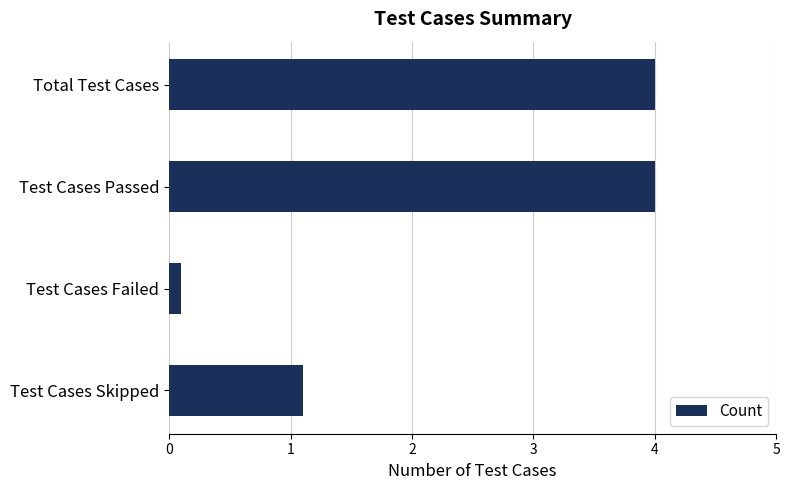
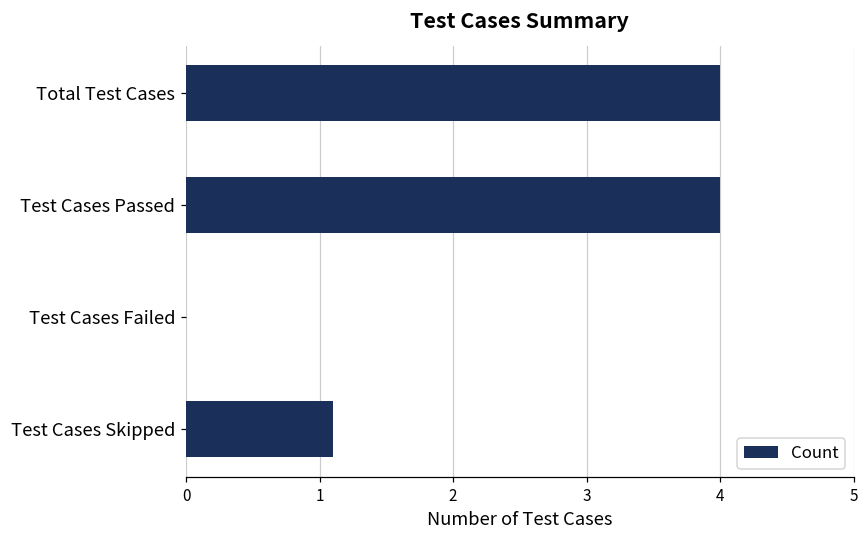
Test Cases Failed: 0.1 -> 0.0
